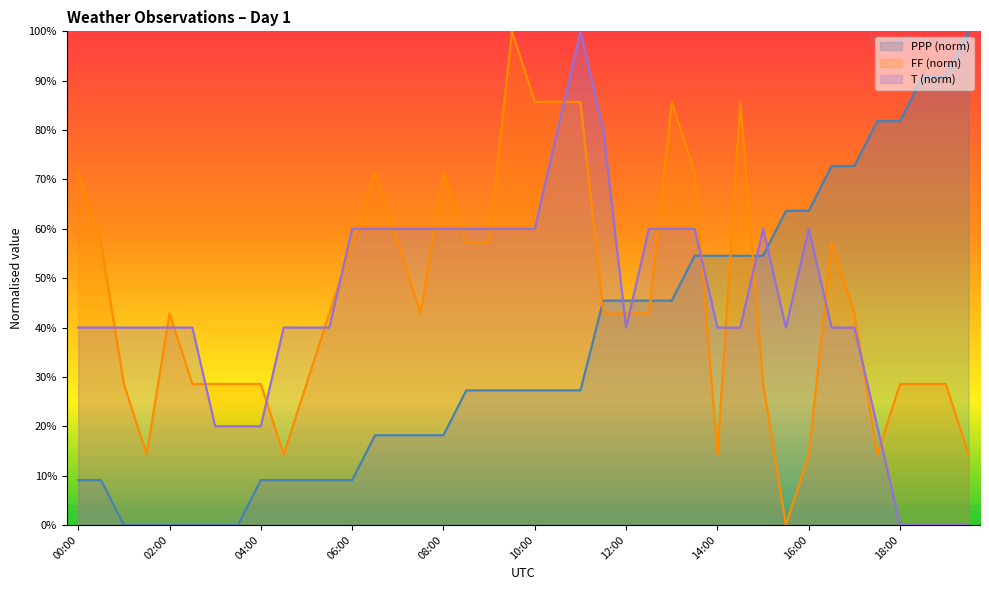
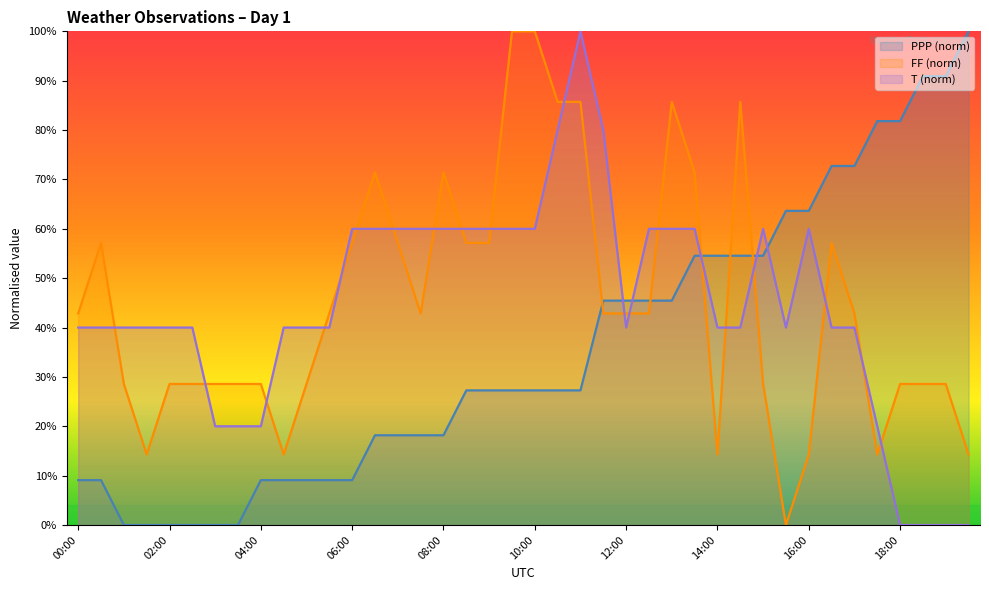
FF (norm), 00:00: 71% -> 43%
FF (norm), 02:00: 43% -> 29%
FF (norm), 10:00: 86% -> 100%
